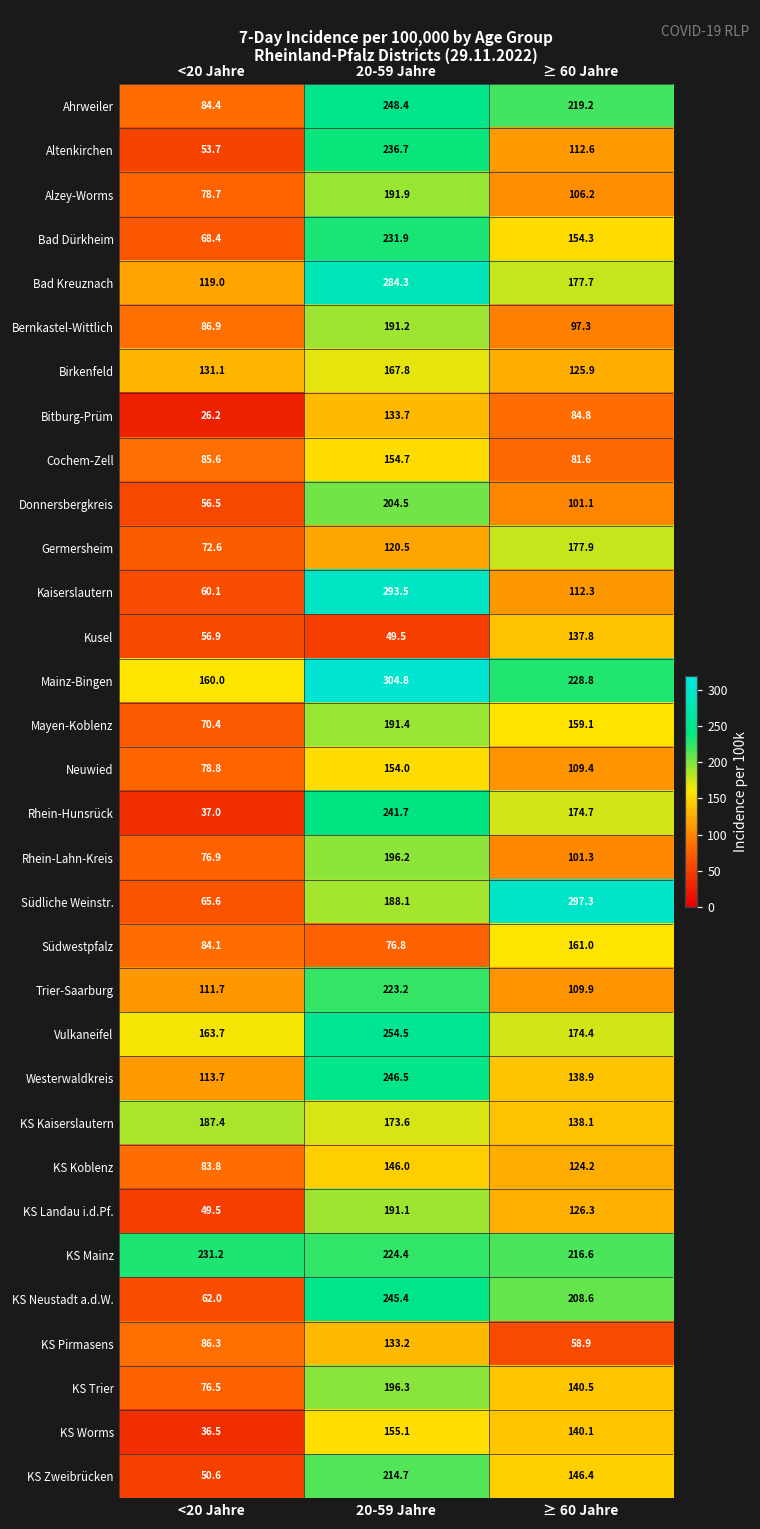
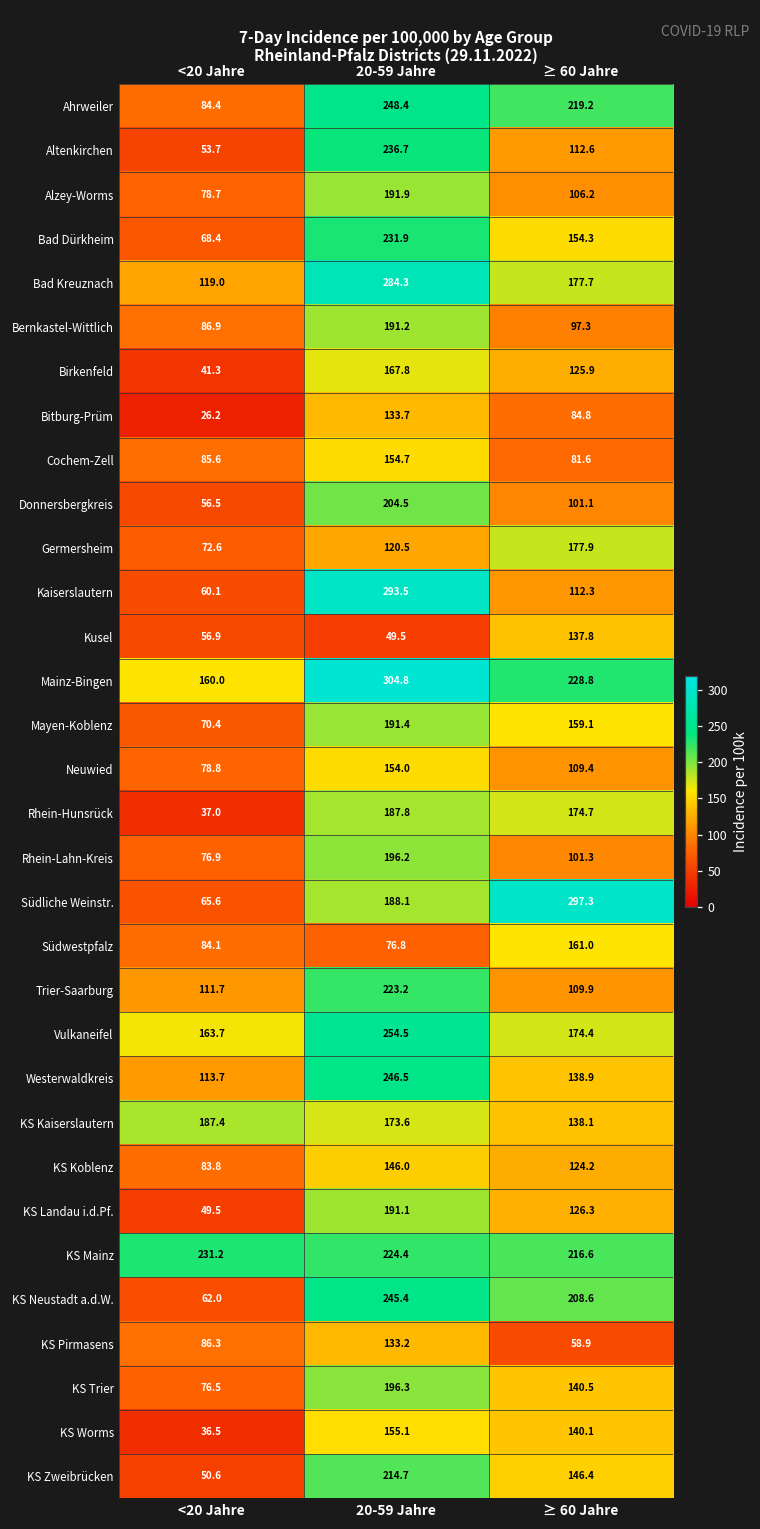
Birkenfeld, <20 Jahre: 131.1 -> 41.3
Rhein-Hunsrück, 20-59 Jahre: 241.7 -> 187.8
